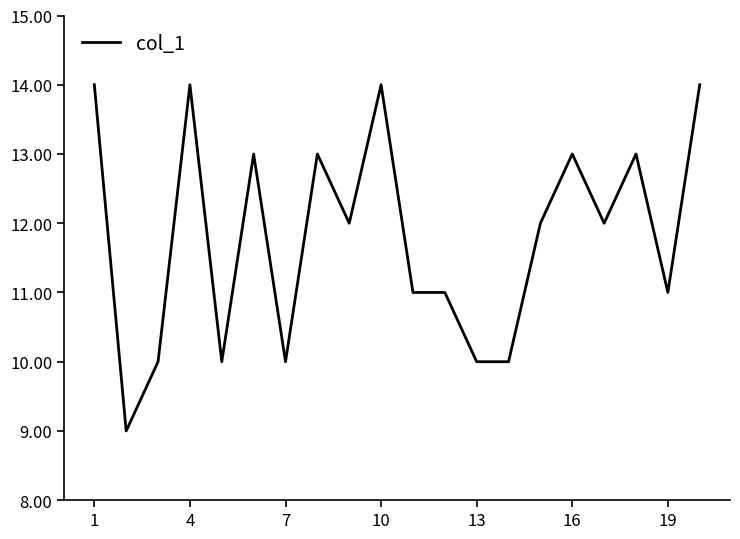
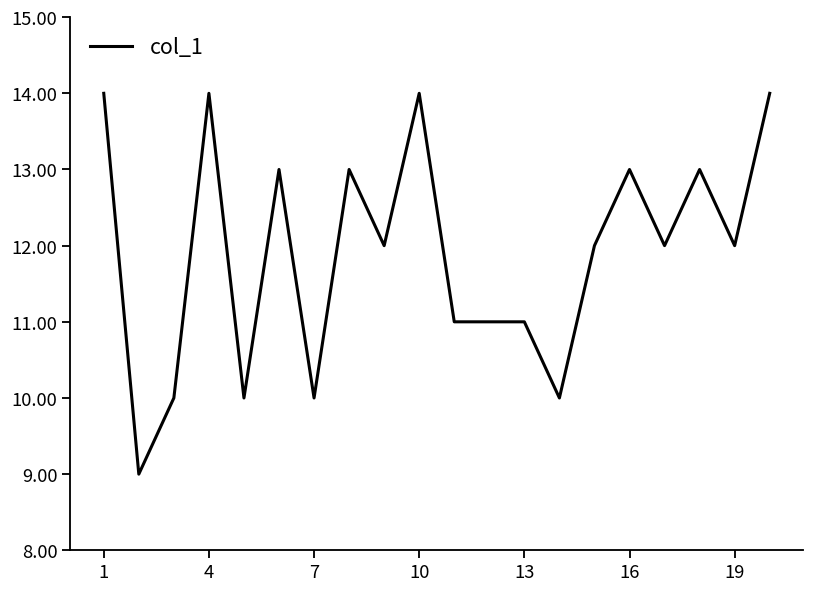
13: 10 -> 11
19: 11 -> 12
